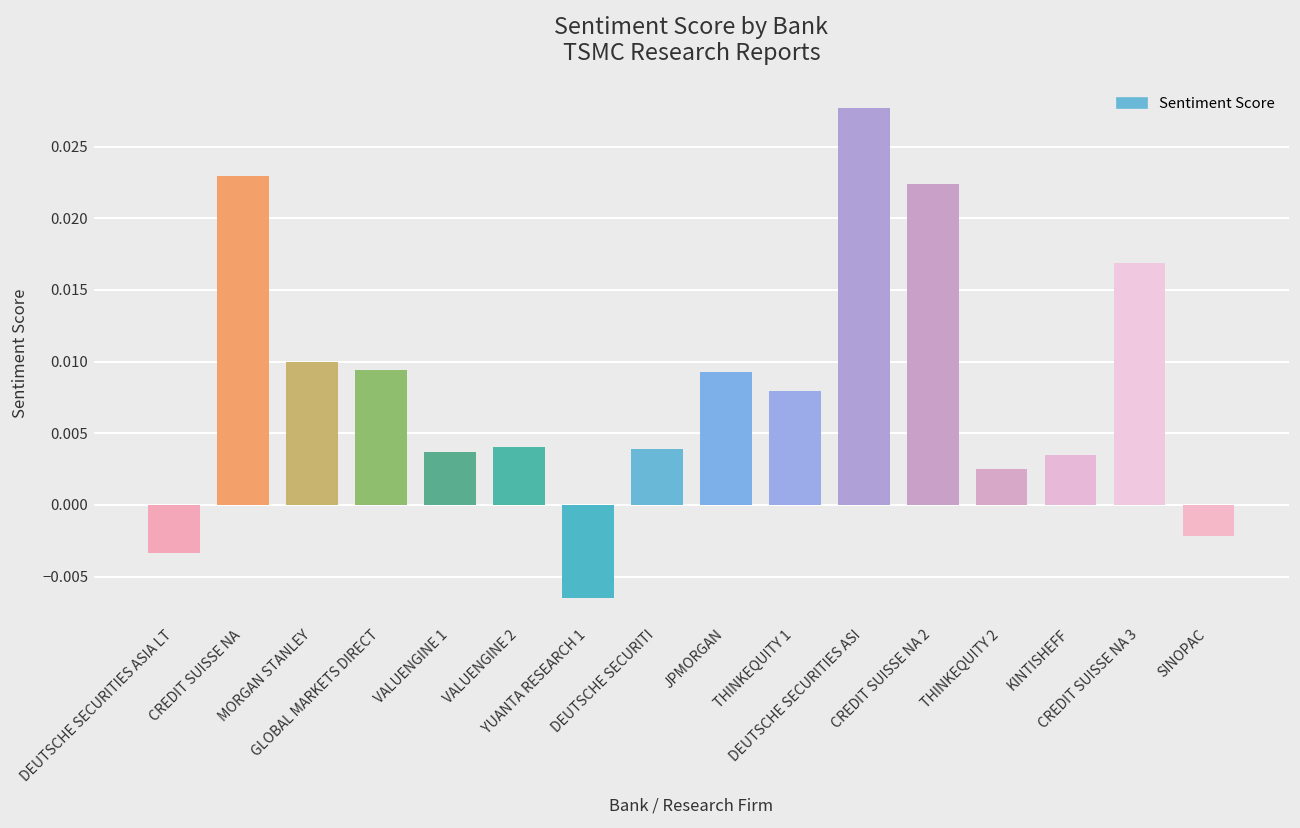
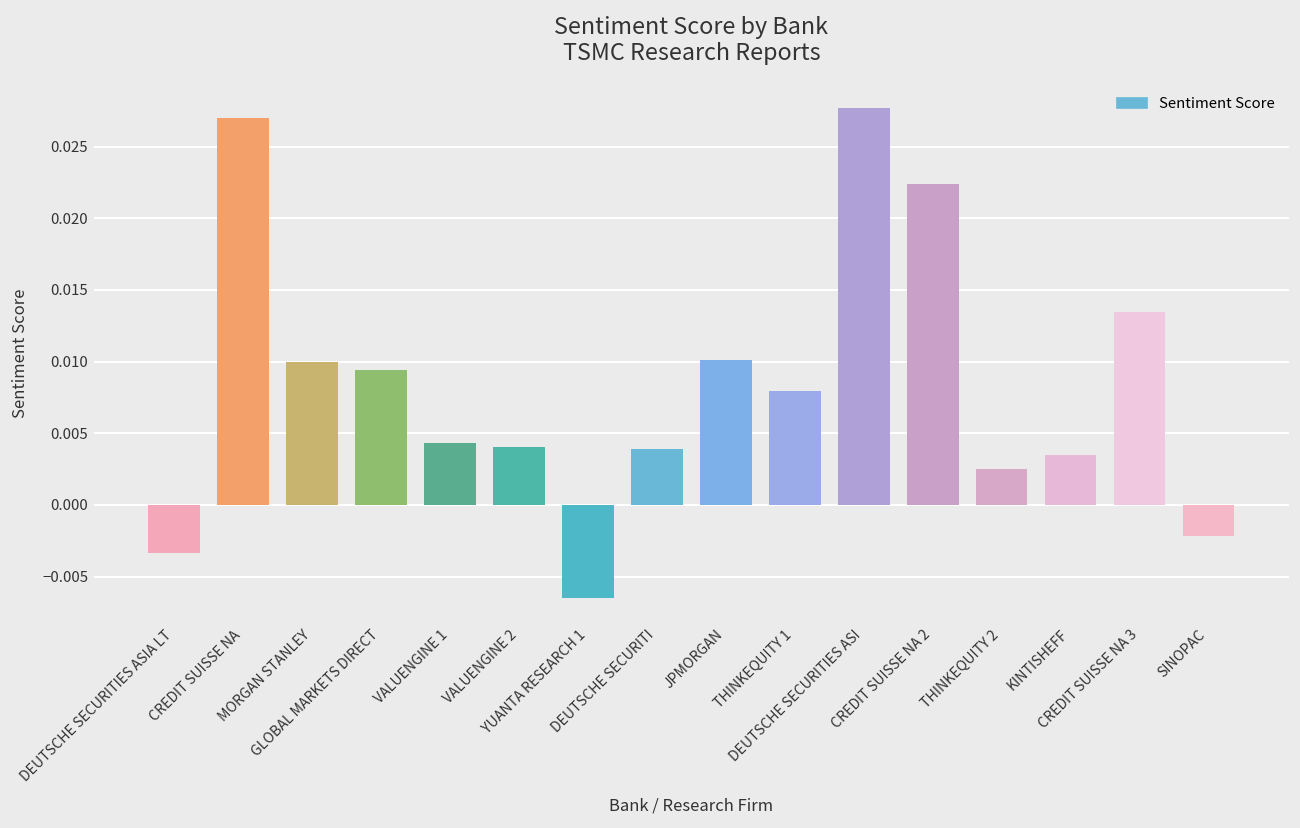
CREDIT SUISSE NA: 0.0230 -> 0.0270
VALUENGINE 1: 0.0037 -> 0.0044
JPMORGAN: 0.0093 -> 0.0101
CREDIT SUISSE NA 3: 0.0169 -> 0.0134
